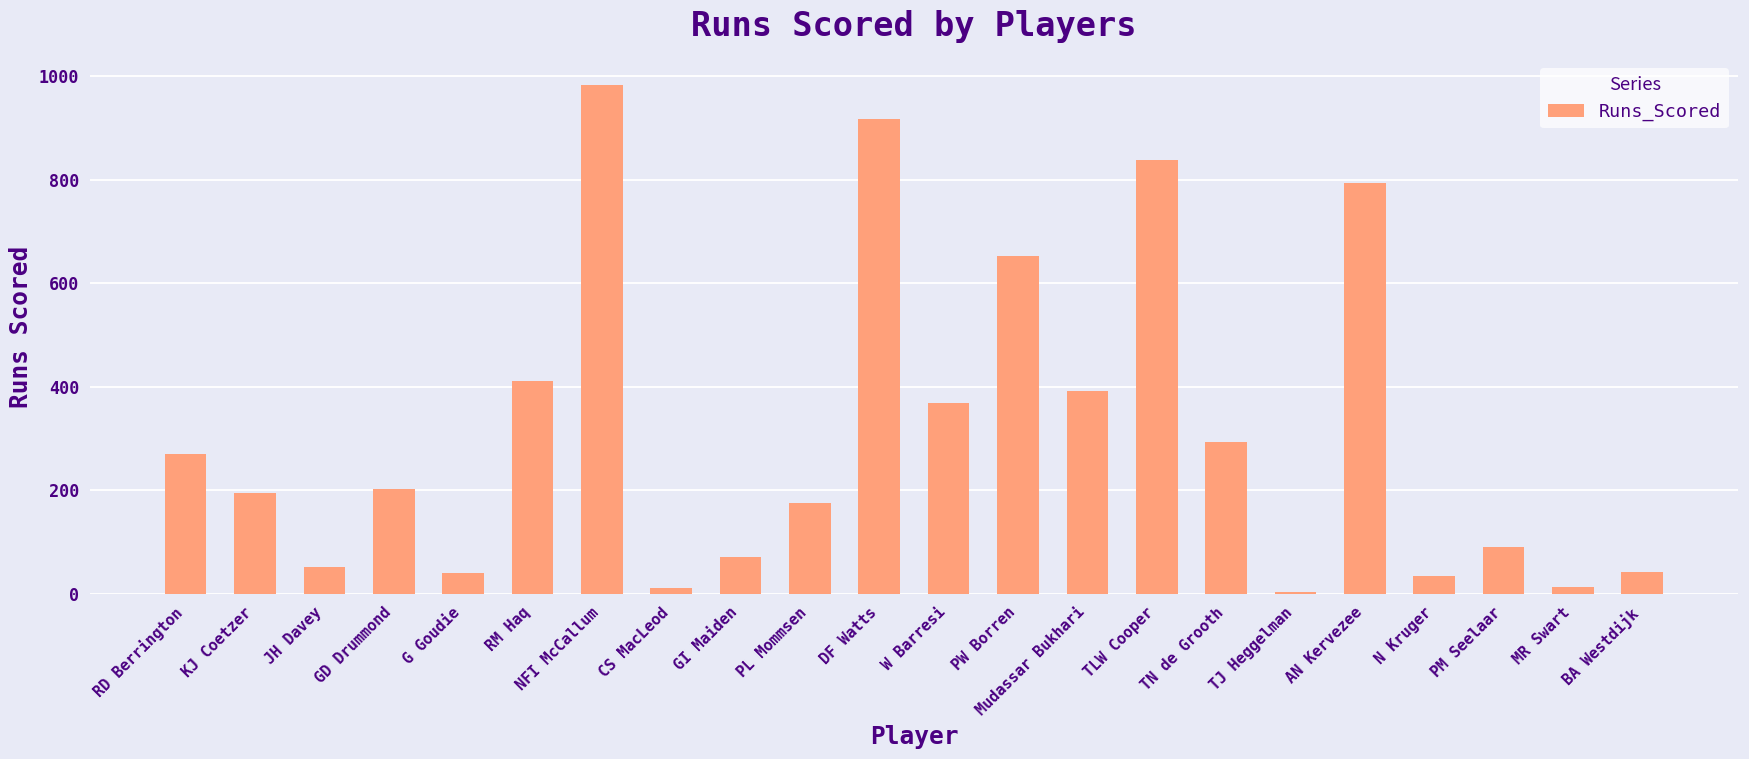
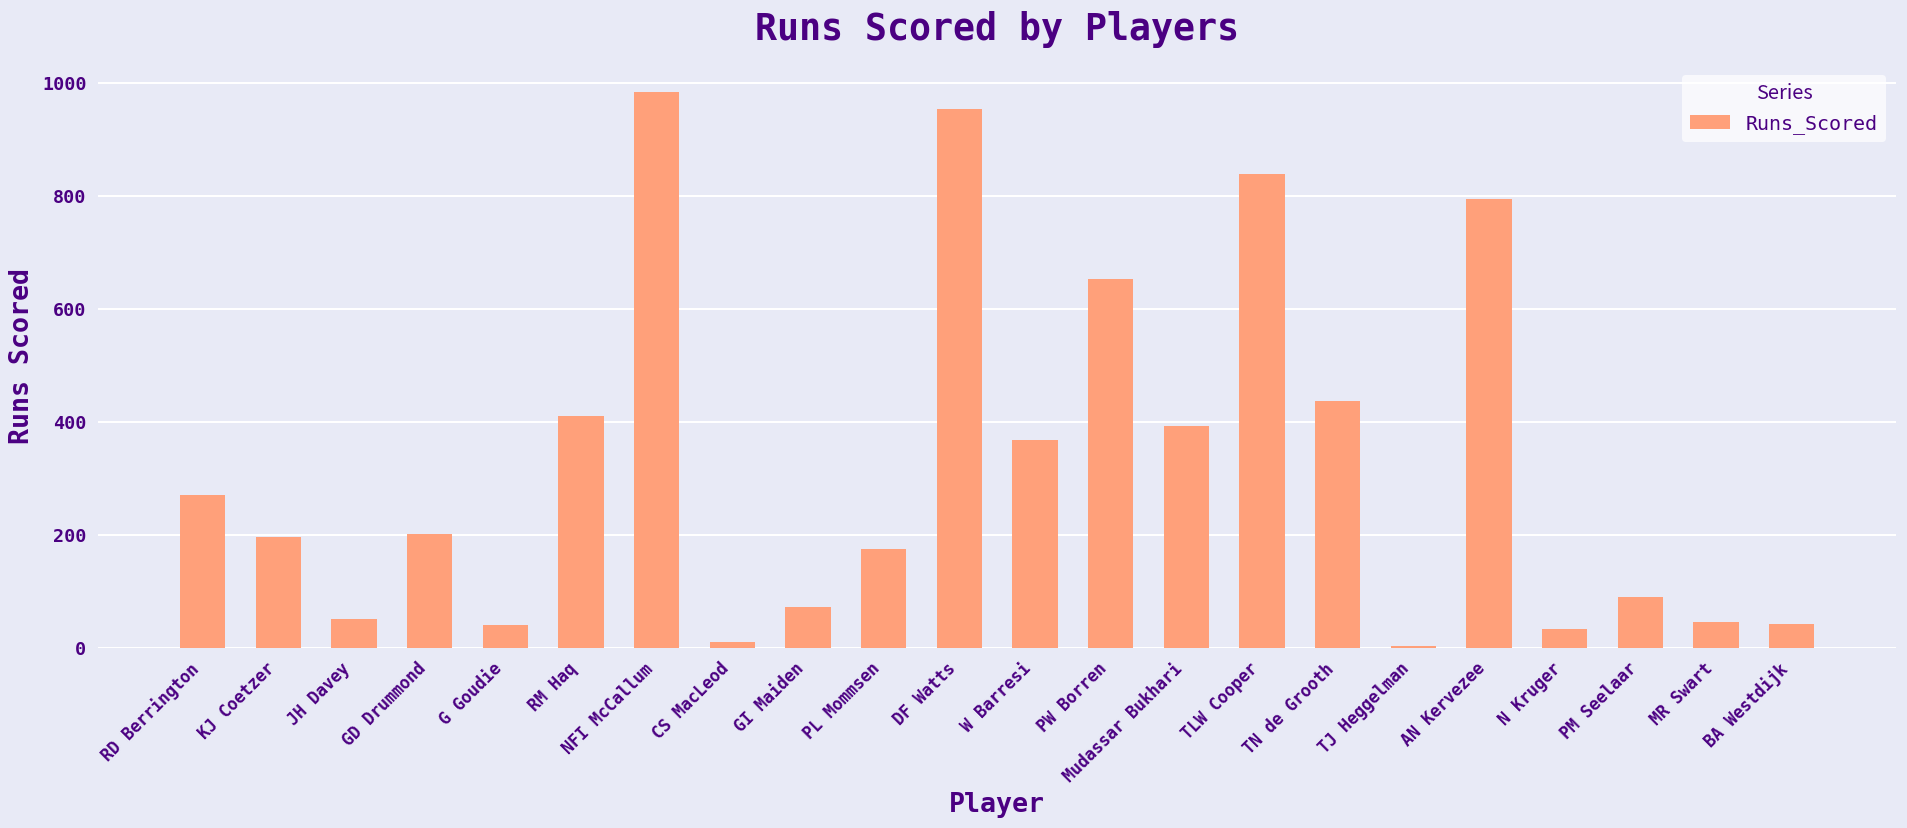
DF Watts: 920 -> 950
TN de Grooth: 290 -> 440
MR Swart: 10 -> 50
